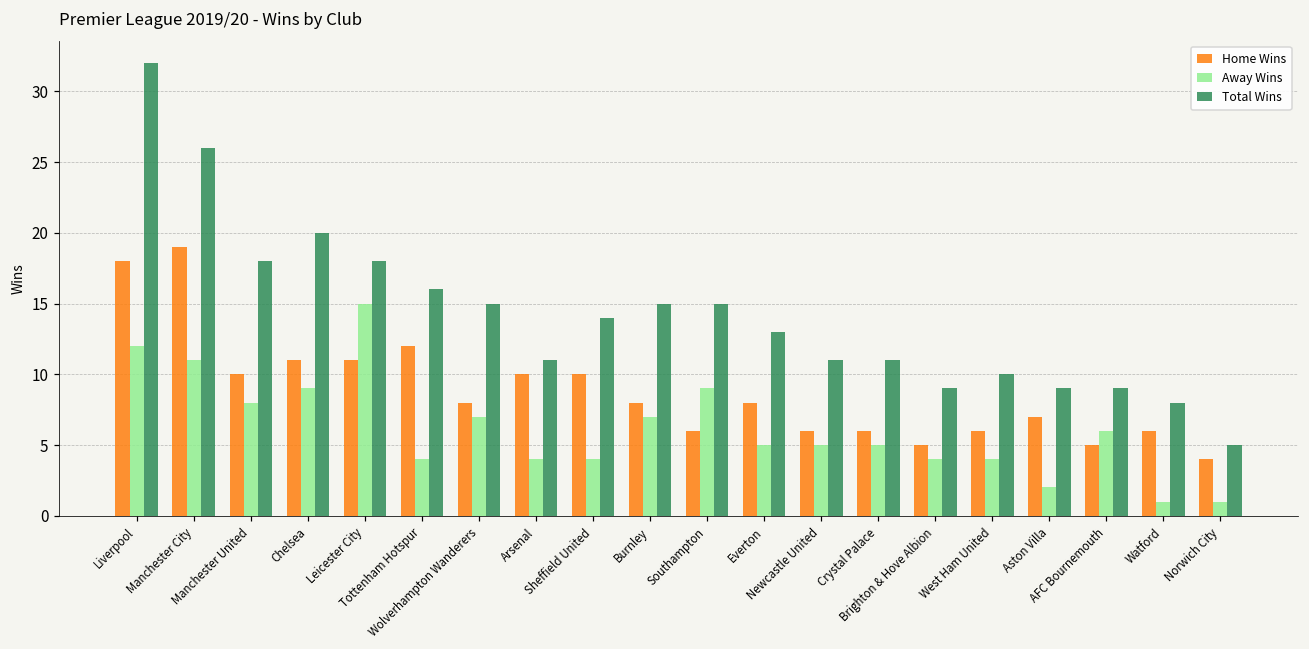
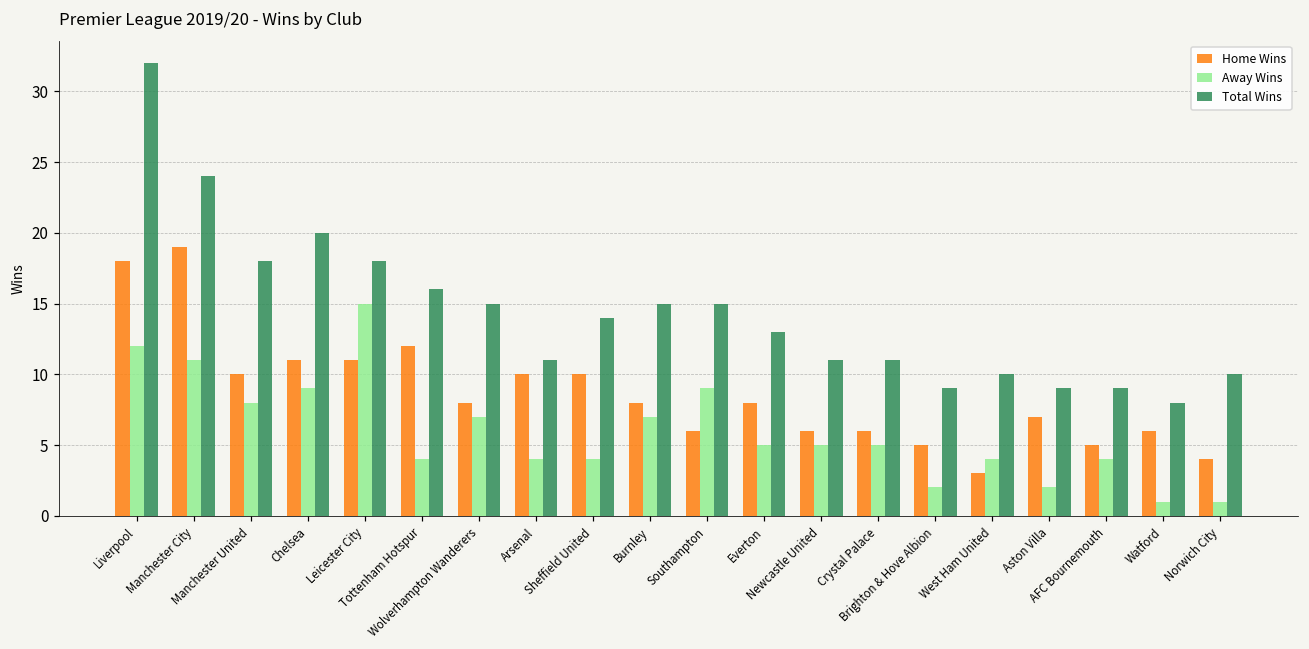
Total Wins, Manchester City: 26 -> 24
Away Wins, Brighton & Hove Albion: 4 -> 2
Home Wins, West Ham United: 6 -> 3
Away Wins, AFC Bournemouth: 6 -> 4
Total Wins, Norwich City: 5 -> 10
